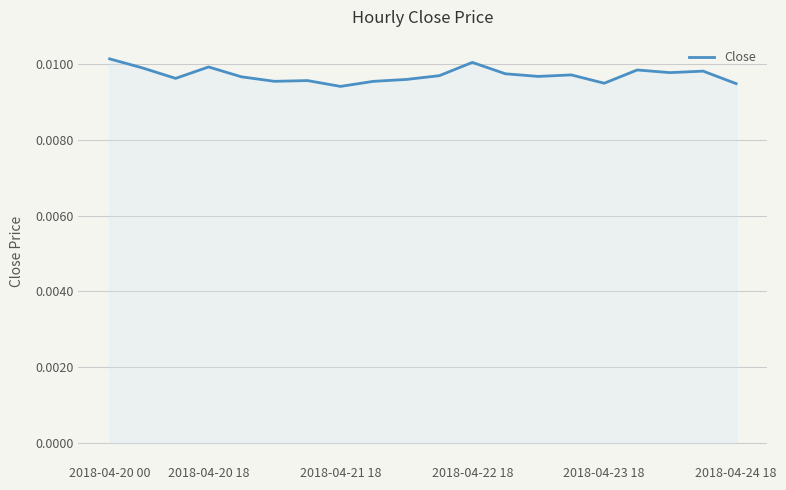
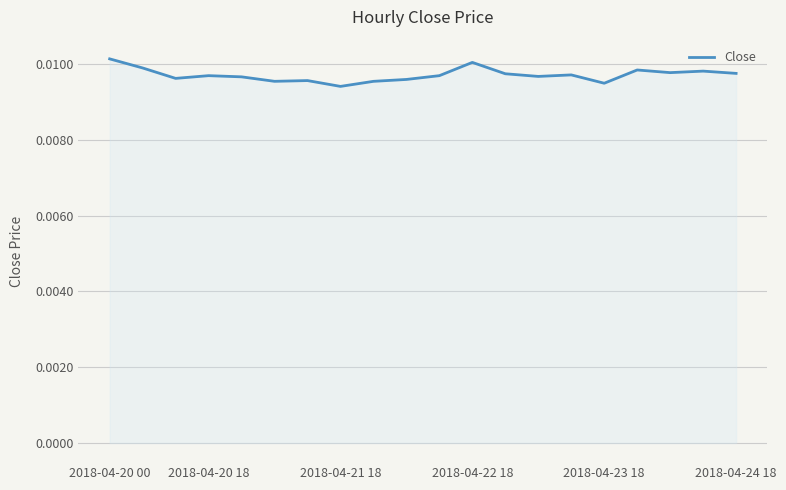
2018-04-20 18: 0.0099 -> 0.0097
2018-04-24 18: 0.0095 -> 0.0098
